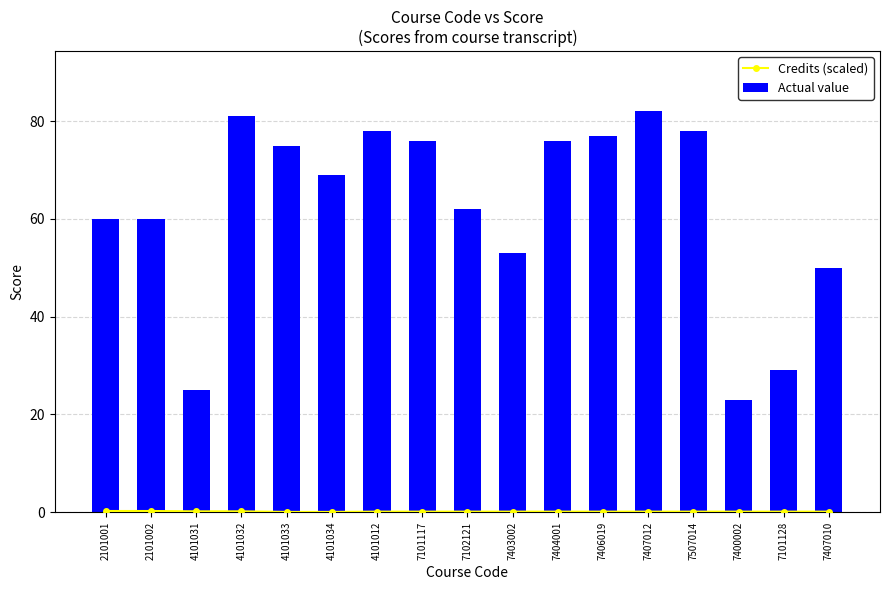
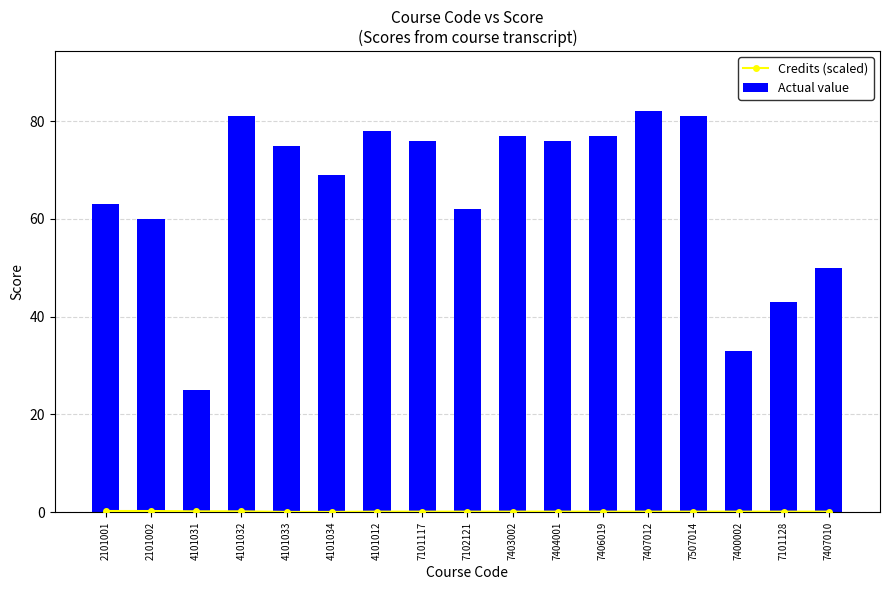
Actual value, 2101001: 60 -> 63
Actual value, 7403002: 53 -> 77
Actual value, 7507014: 78 -> 81
Actual value, 7400002: 23 -> 33
Actual value, 7101128: 29 -> 43
